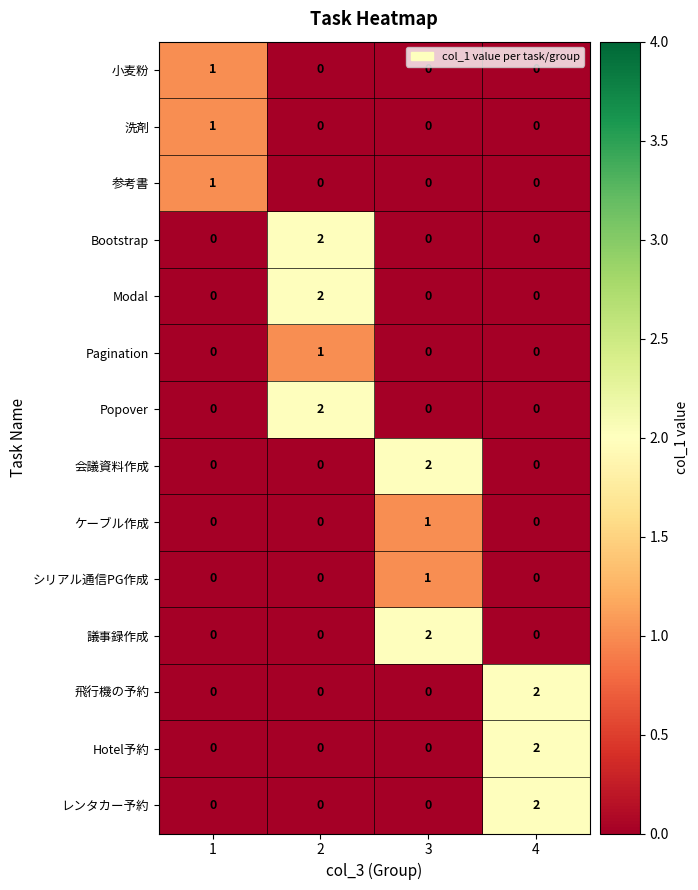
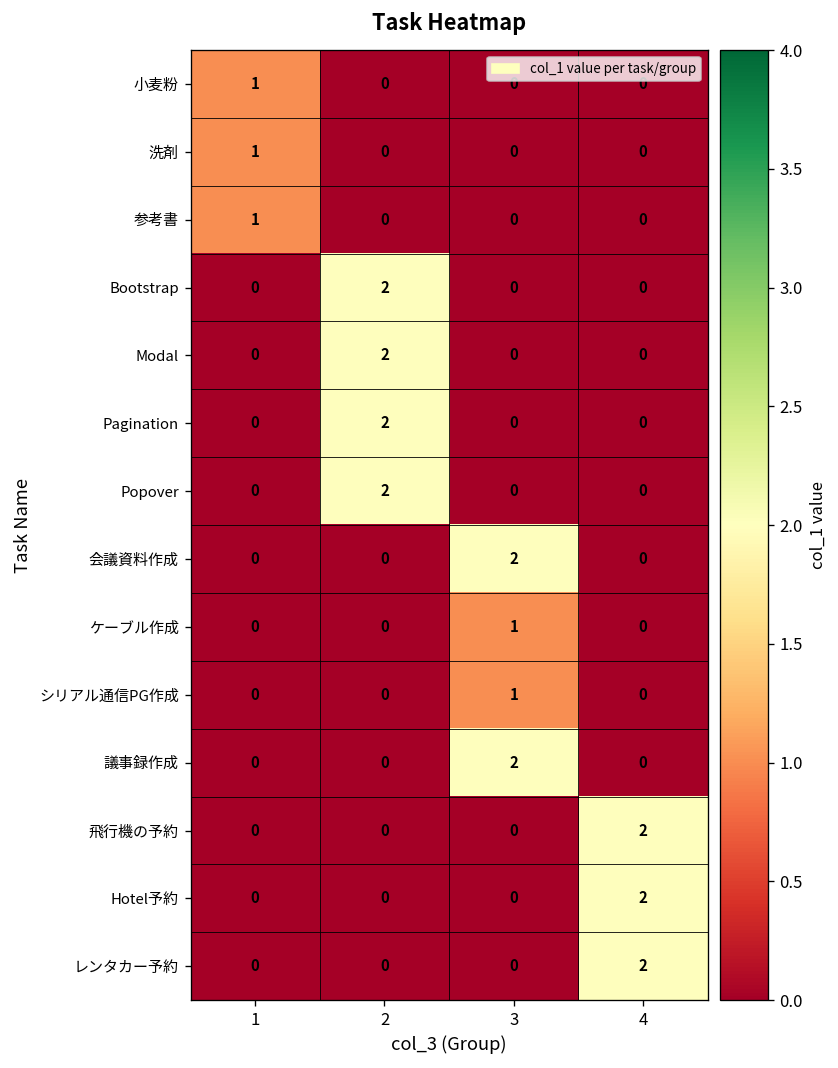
Pagination, 2: 1 -> 2
